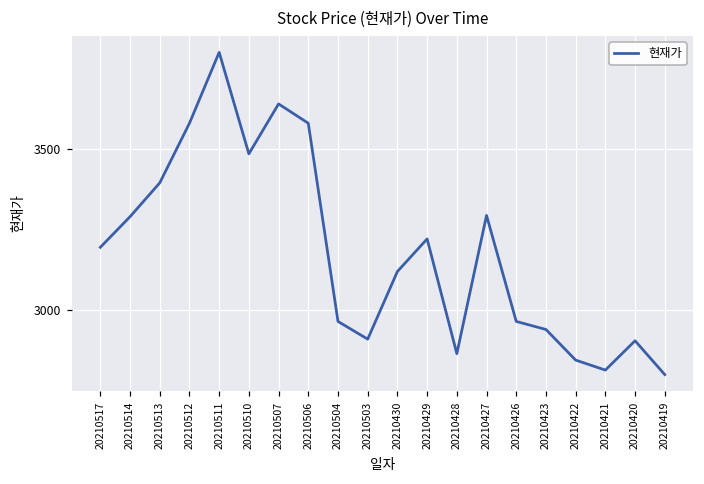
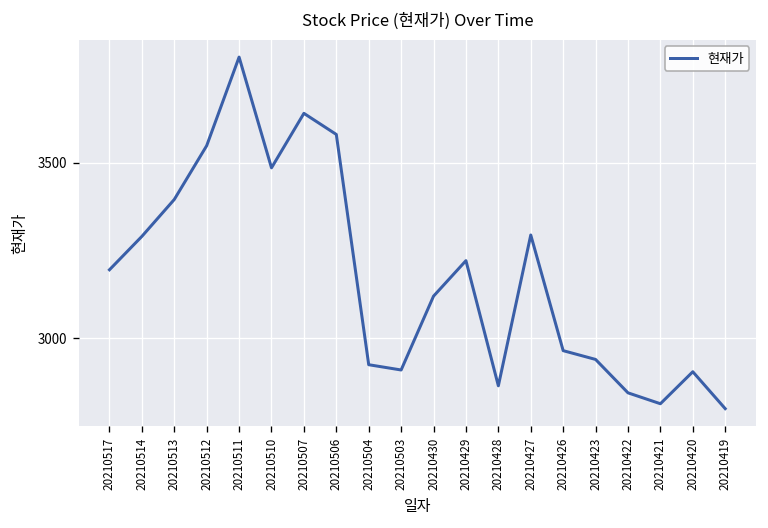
20210512: 3580 -> 3550
20210504: 2970 -> 2930
